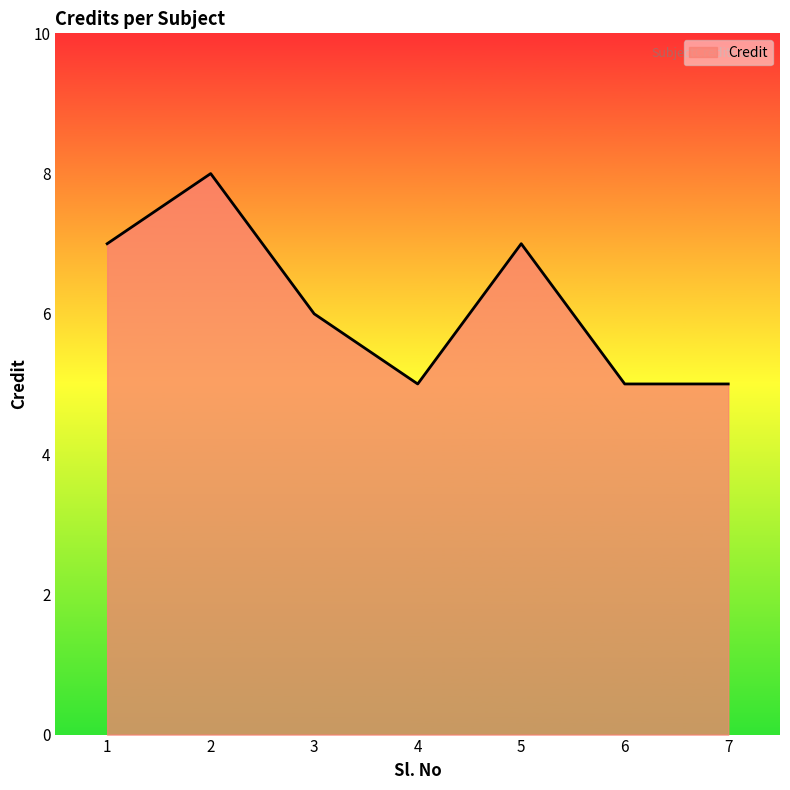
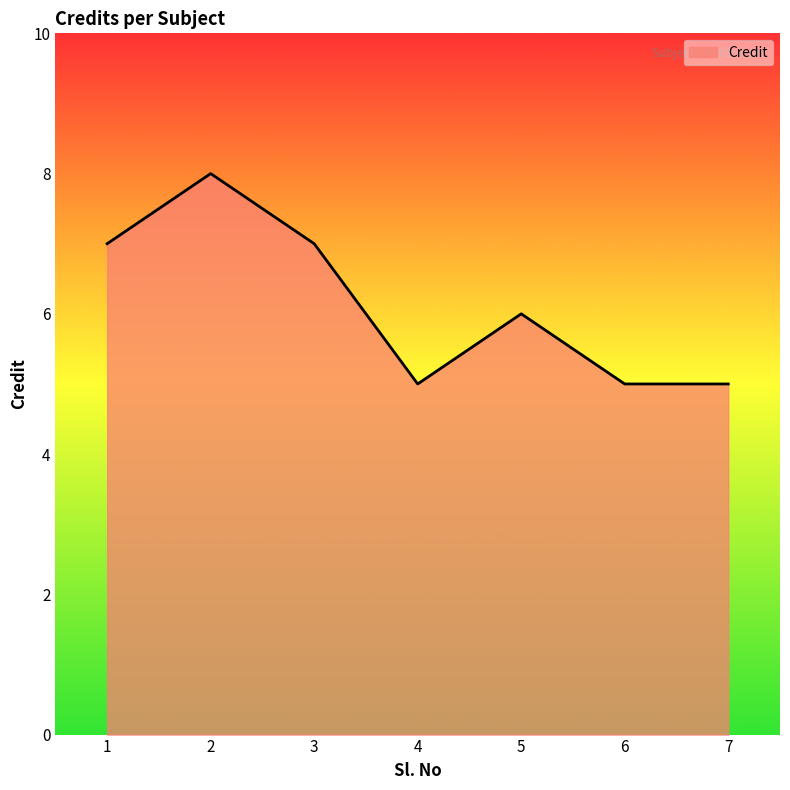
3: 6 -> 7
5: 7 -> 6
